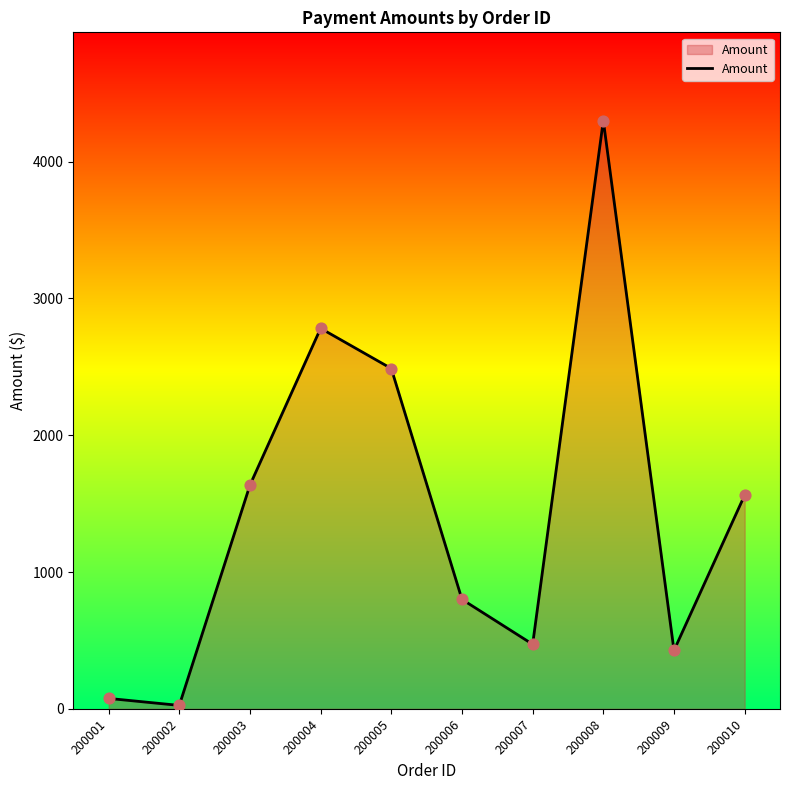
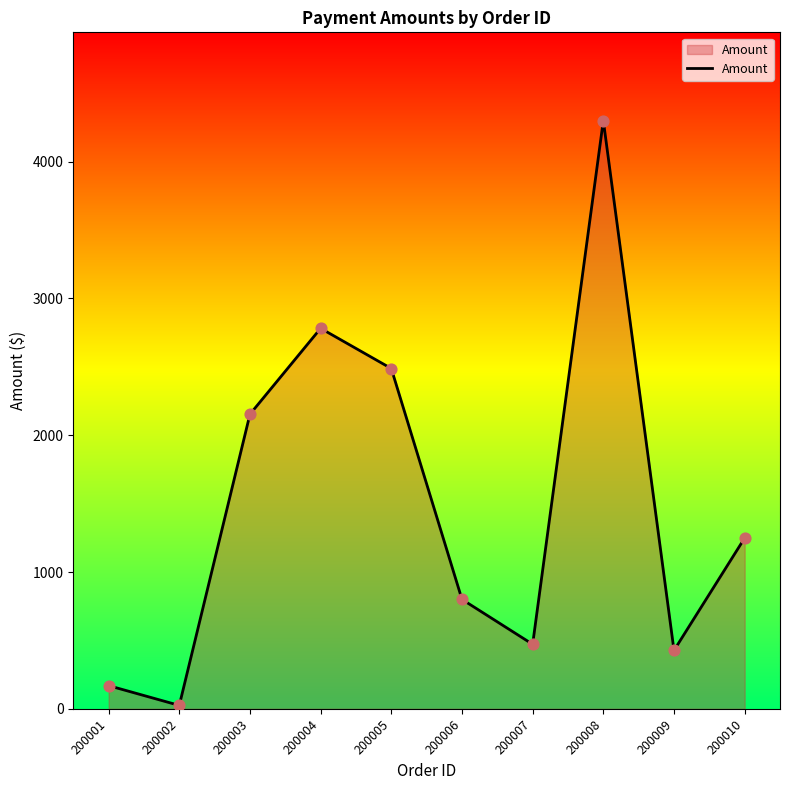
200001: 80 -> 170
200003: 1640 -> 2150
200010: 1560 -> 1250
